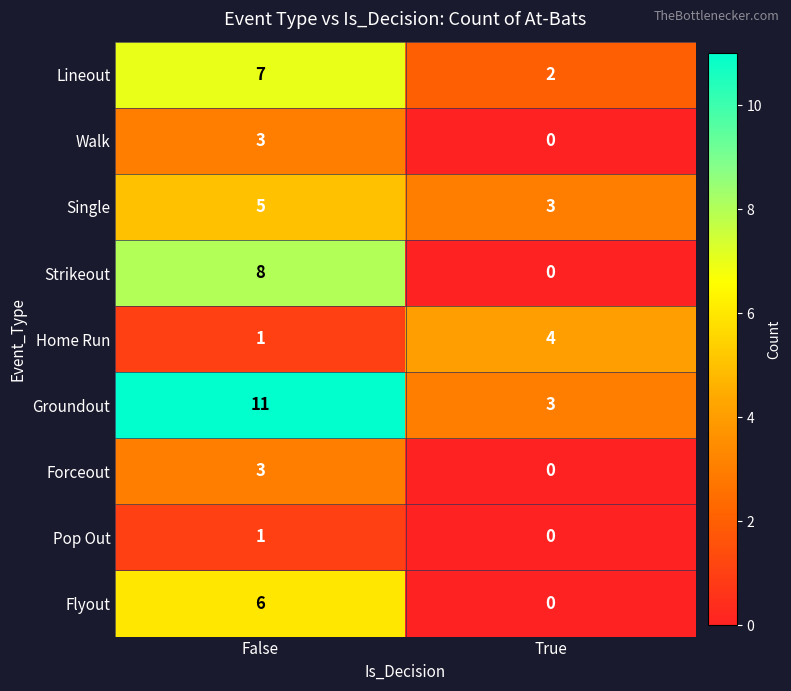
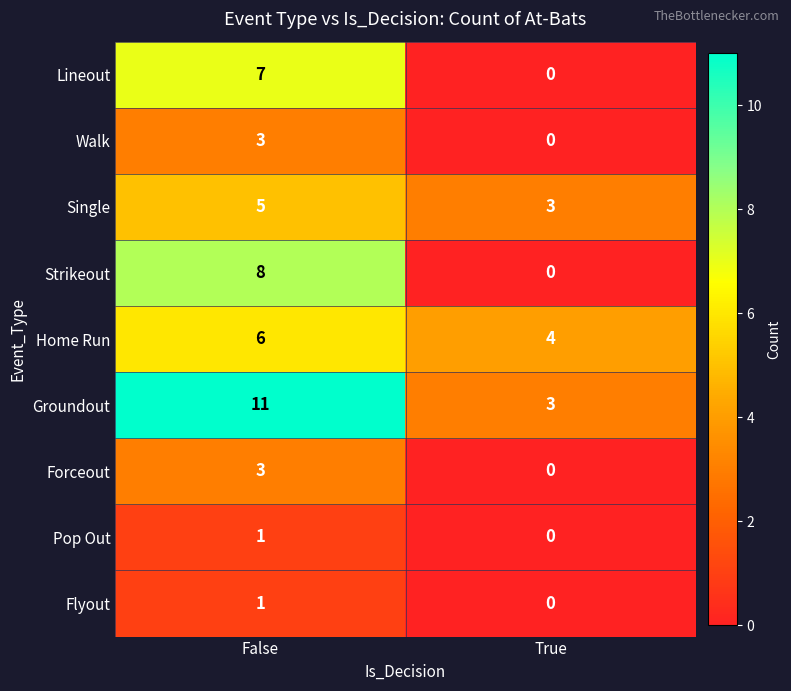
Lineout, True: 2 -> 0
Home Run, False: 1 -> 6
Flyout, False: 6 -> 1
